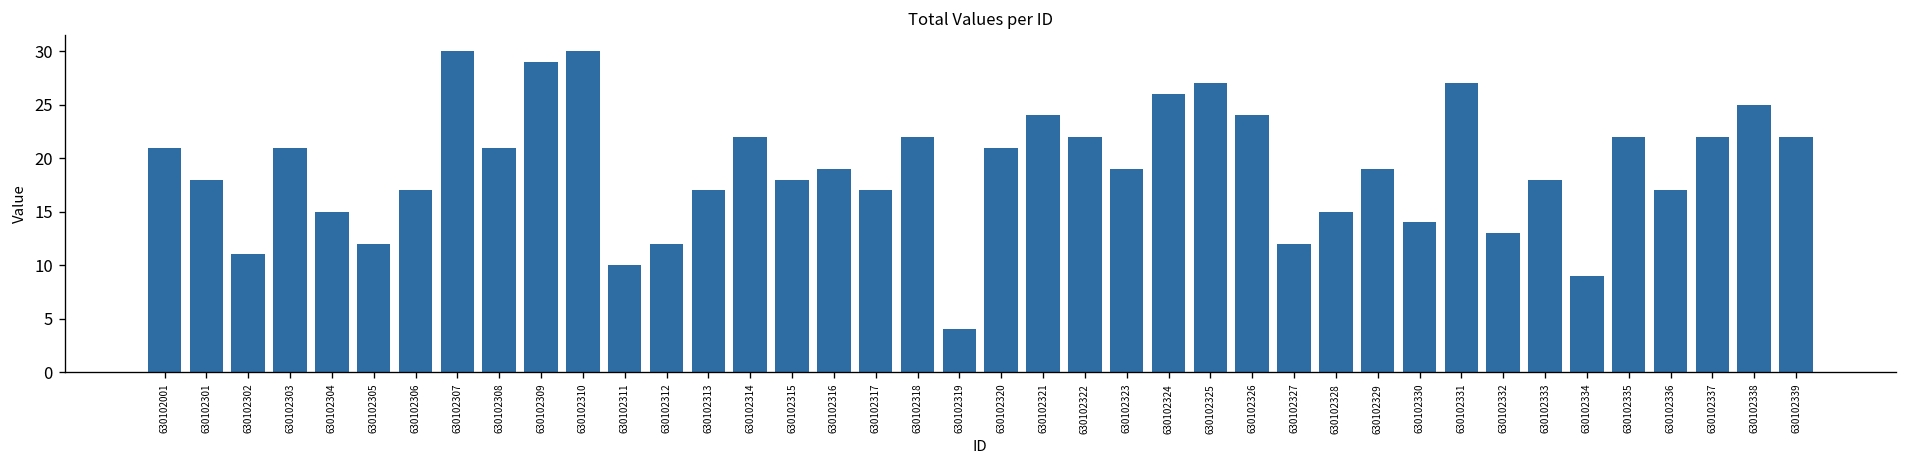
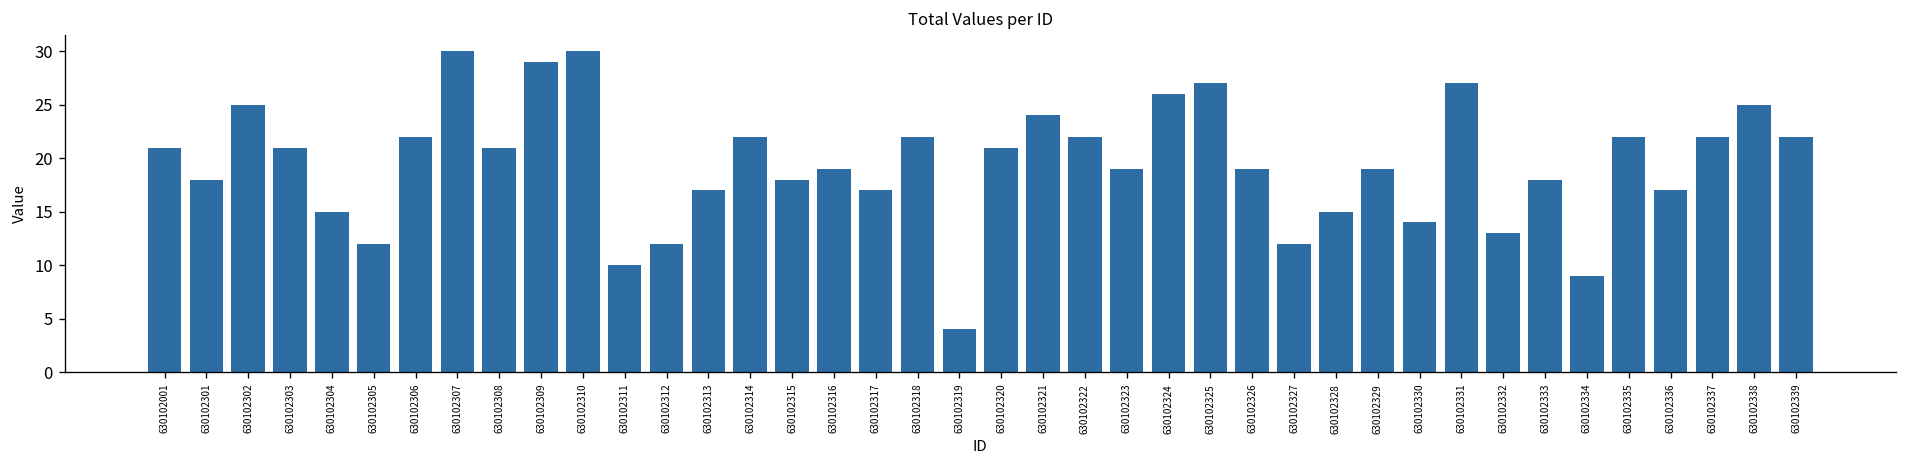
630102302: 11 -> 25
630102306: 17 -> 22
630102326: 24 -> 19
